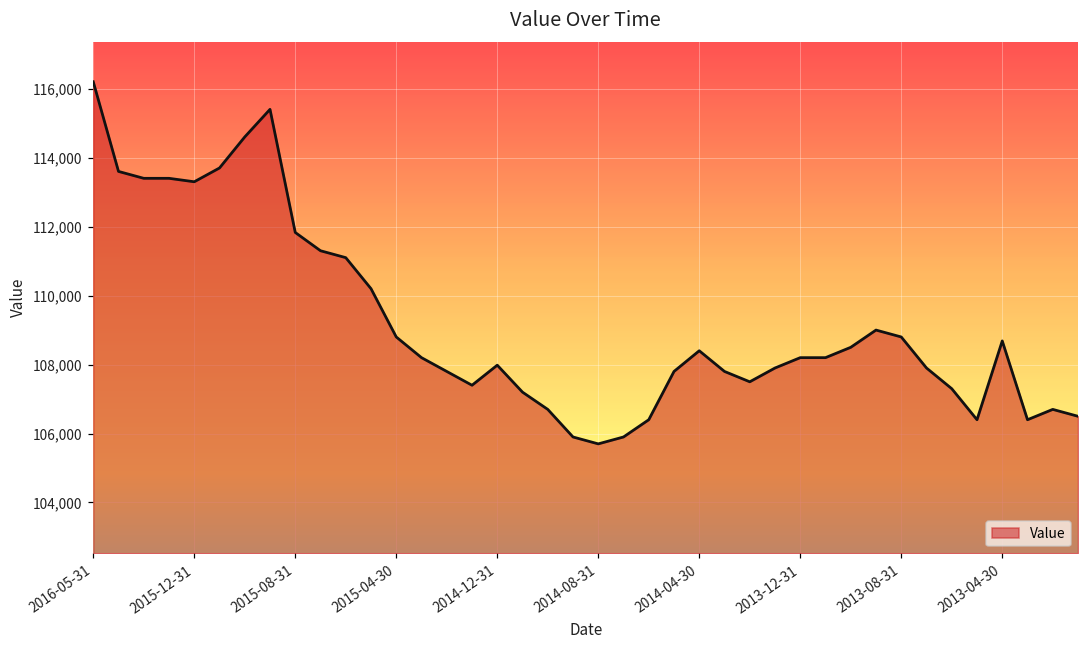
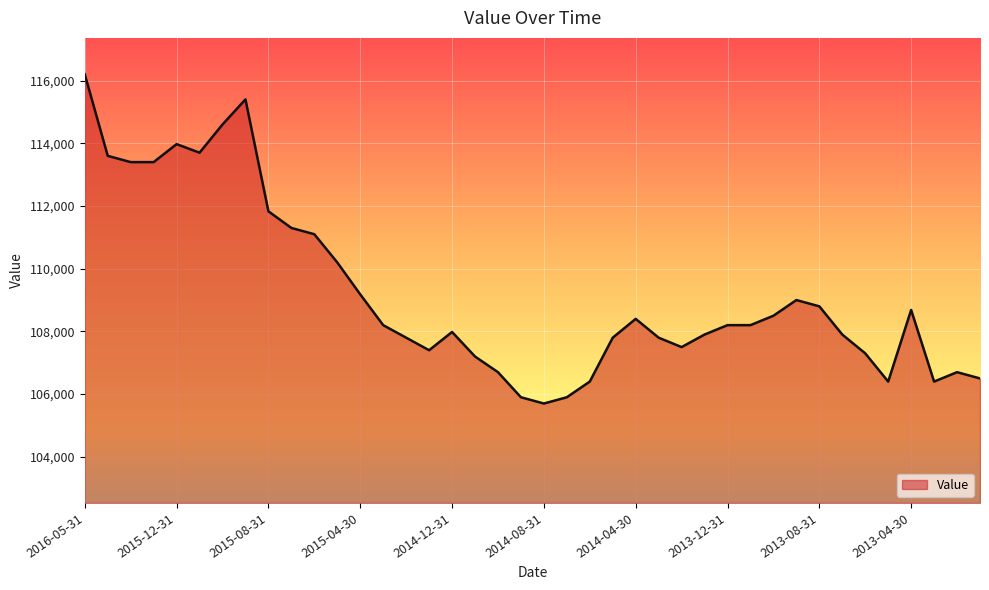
2015-12-31: 113,300 -> 114,000
2015-04-30: 108,800 -> 109,200
